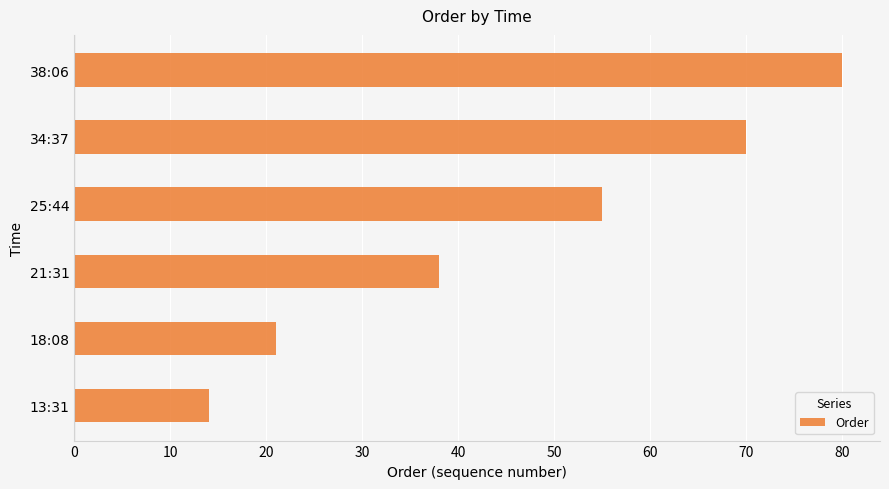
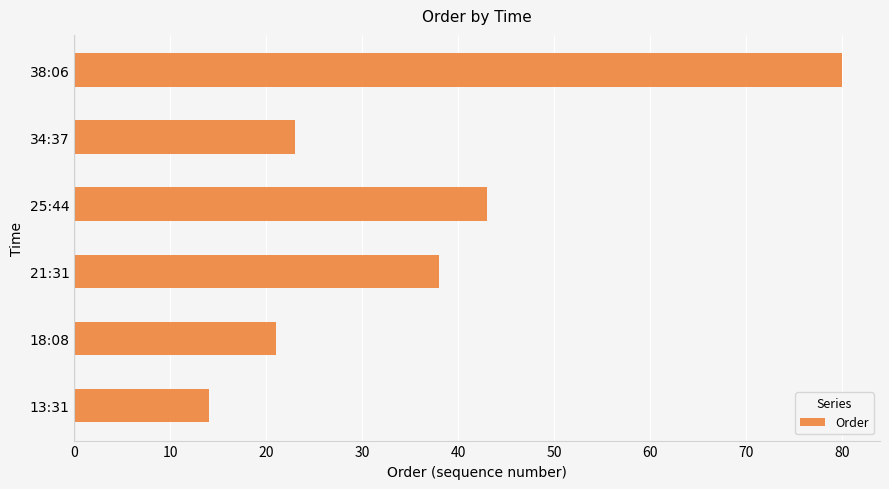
34:37: 70 -> 23
25:44: 55 -> 43
